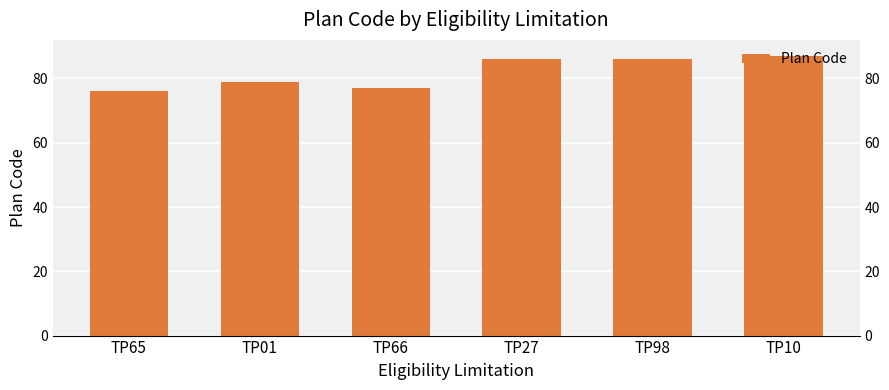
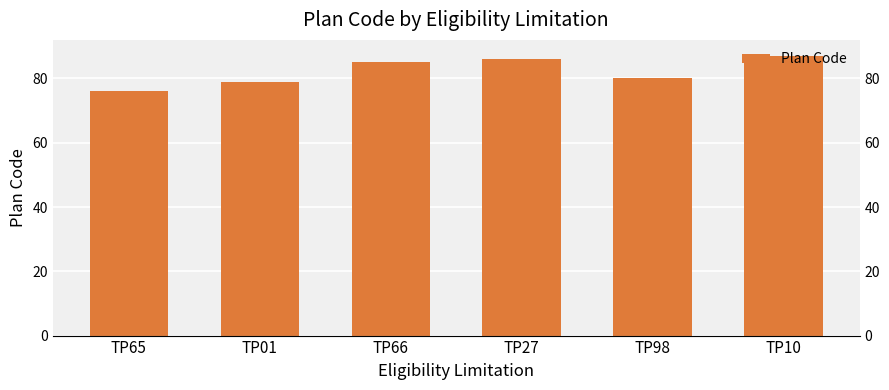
TP66: 77 -> 85
TP98: 86 -> 80
